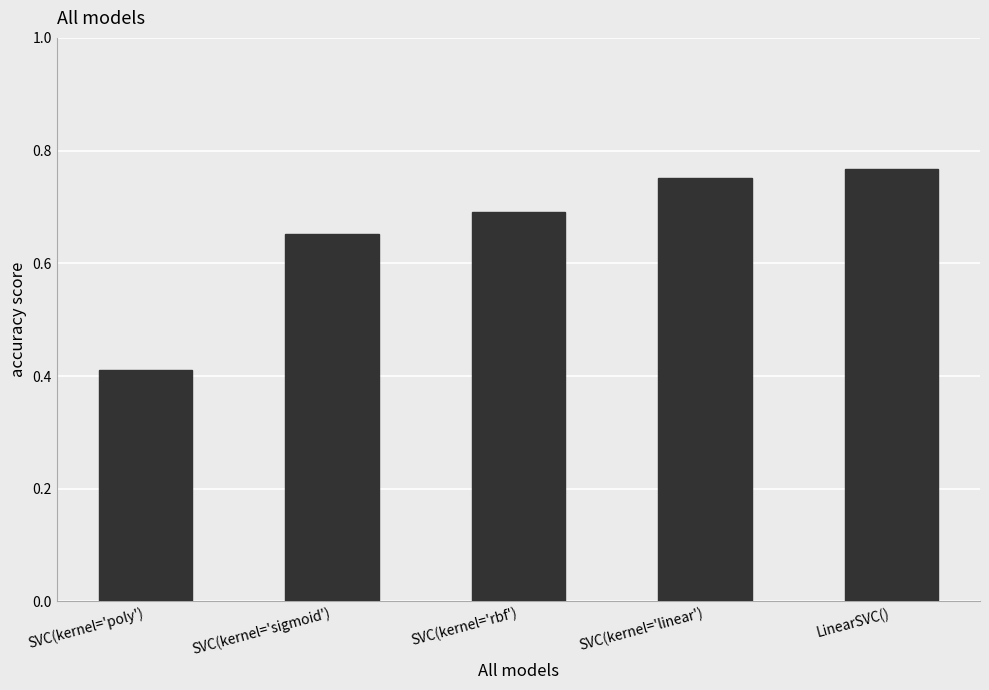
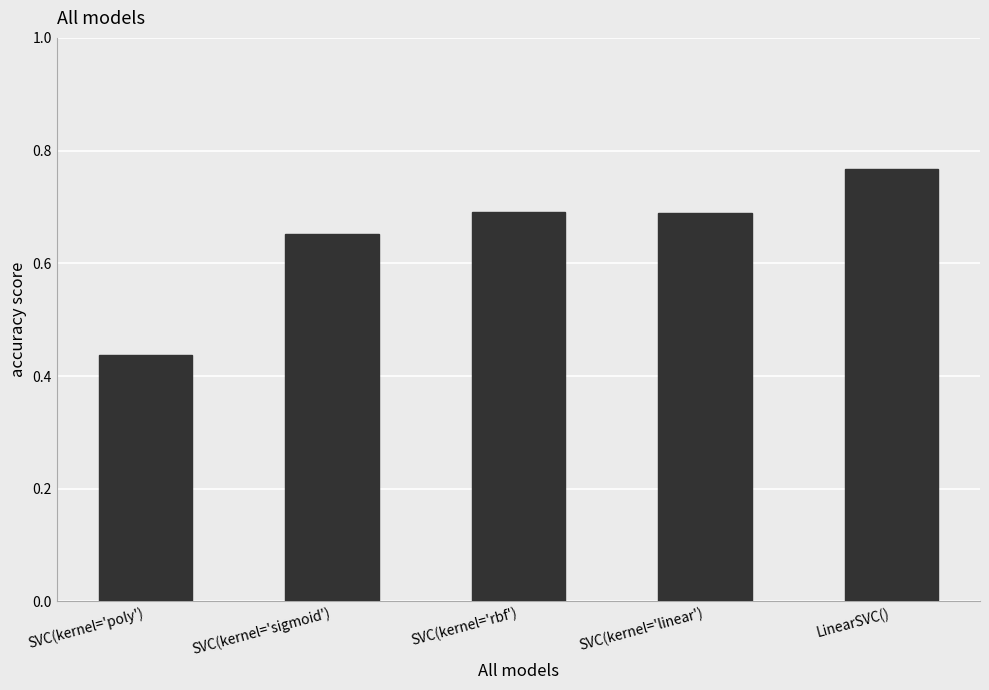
SVC(kernel='poly'): 0.41 -> 0.44
SVC(kernel='linear'): 0.75 -> 0.69
